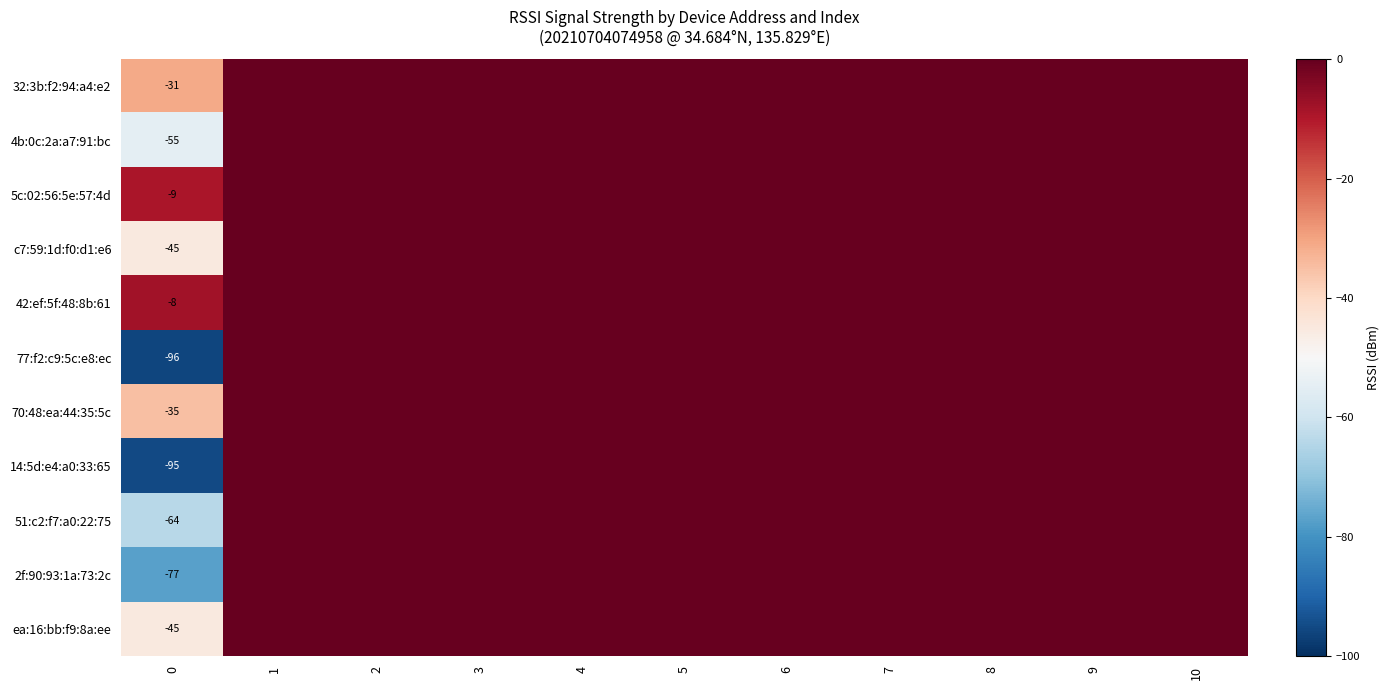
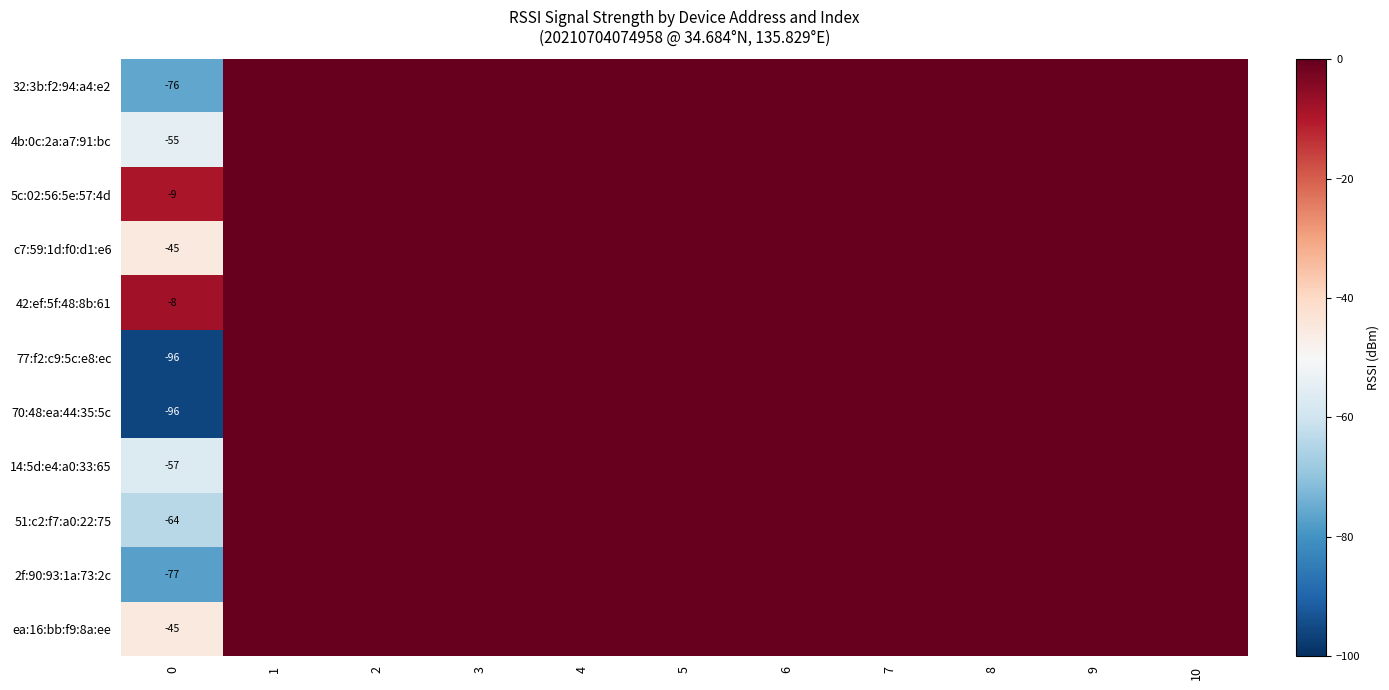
32:3b:f2:94:a4:e2, 0: -31 -> -76
70:48:ea:44:35:5c, 0: -35 -> -96
14:5d:e4:a0:33:65, 0: -95 -> -57
